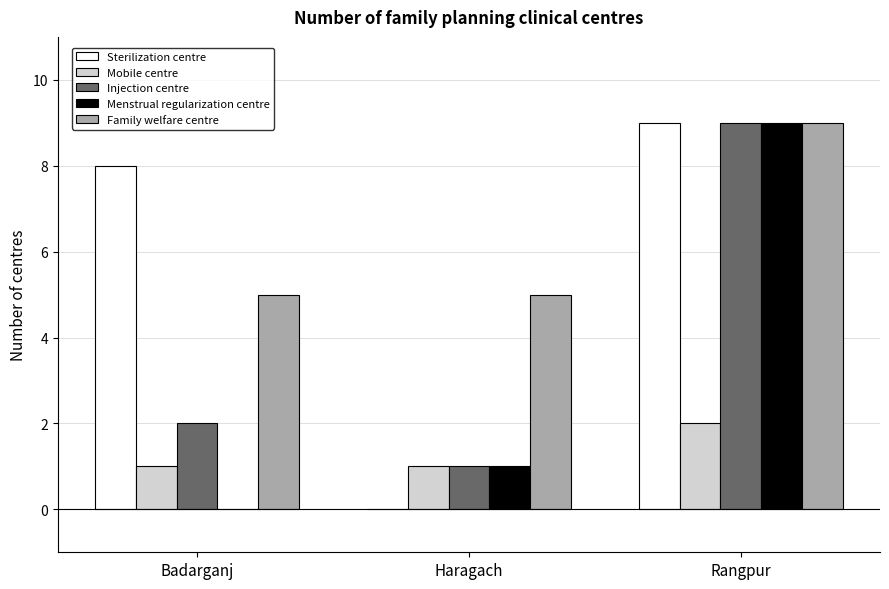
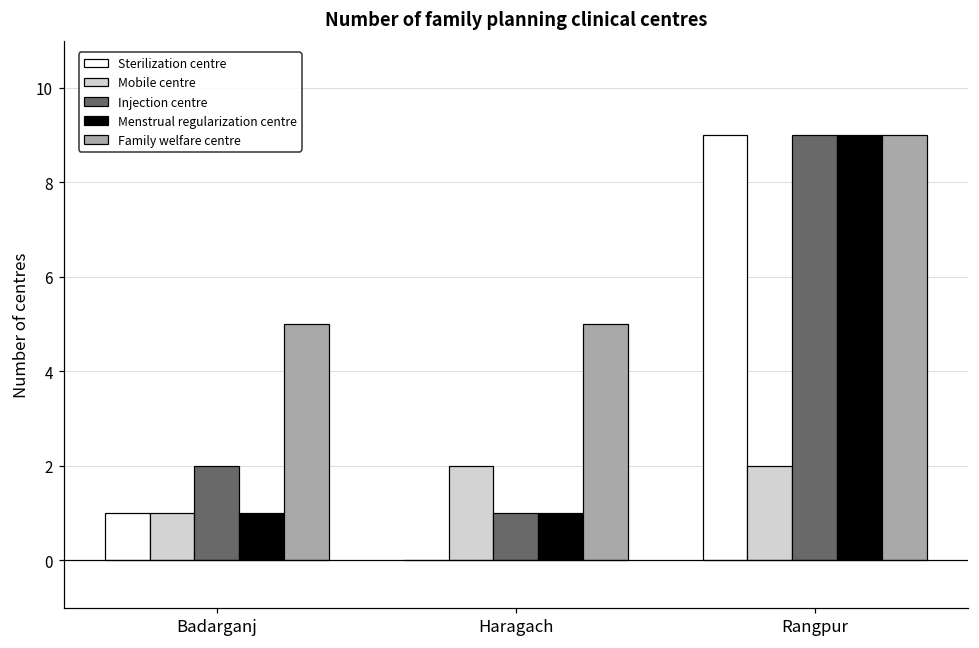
Sterilization centre, Badarganj: 8 -> 1
Menstrual regularization centre, Badarganj: 0 -> 1
Mobile centre, Haragach: 1 -> 2
